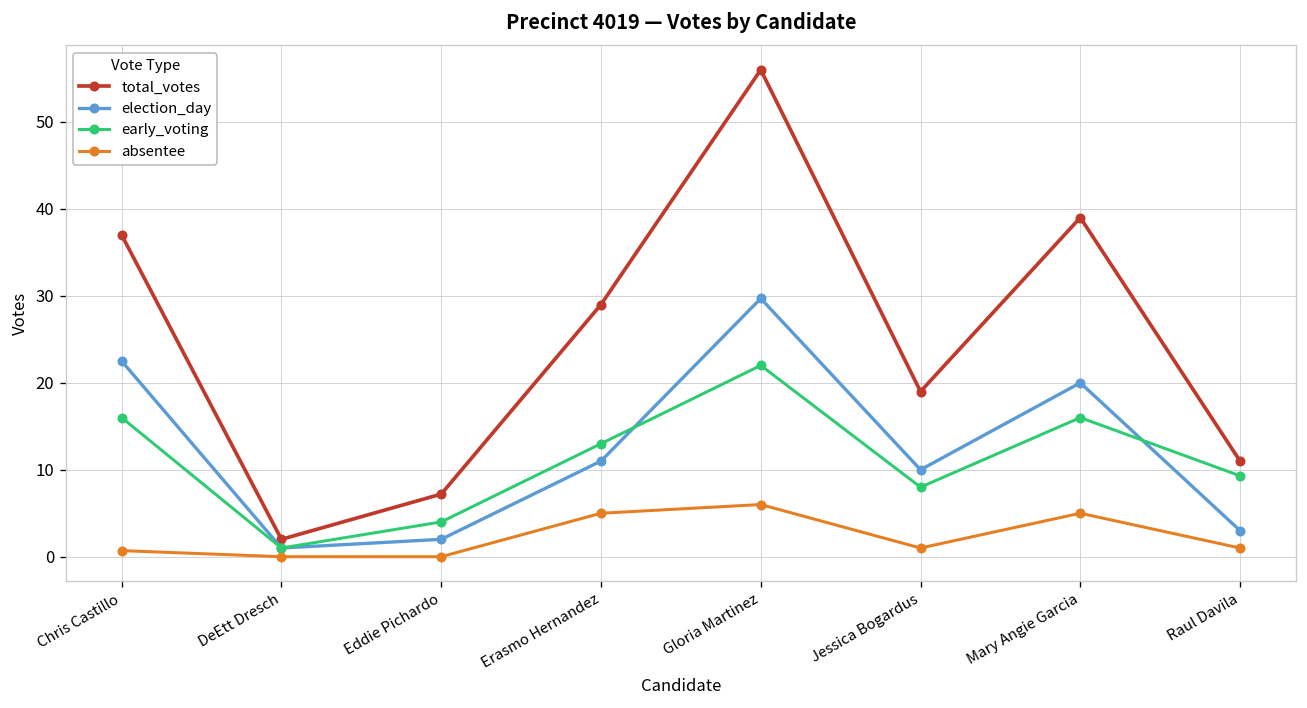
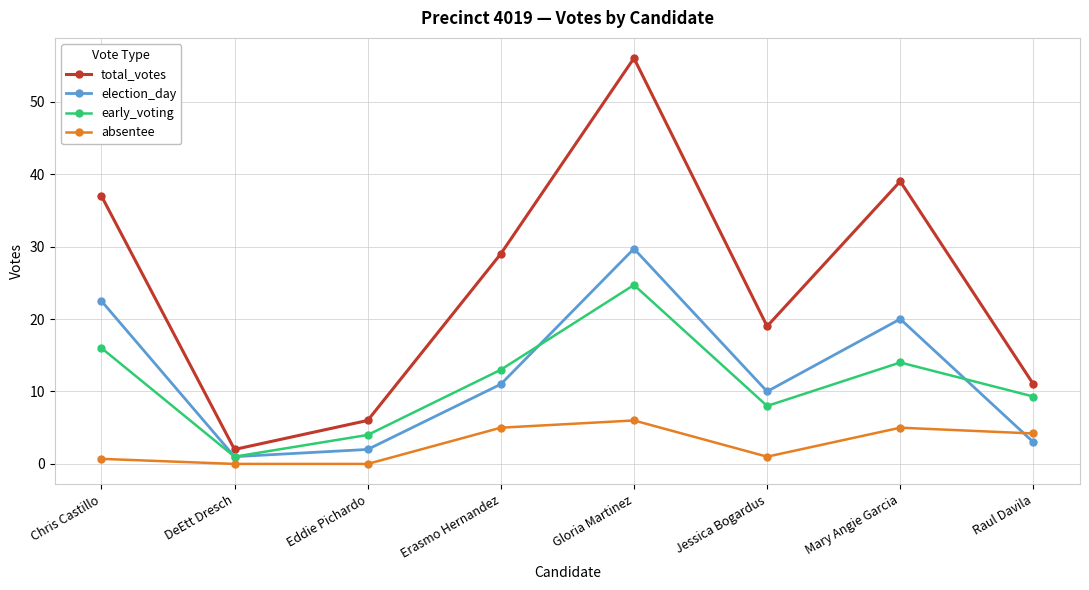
total_votes, Eddie Pichardo: 7 -> 6
early_voting, Gloria Martinez: 22 -> 25
early_voting, Mary Angie Garcia: 16 -> 14
absentee, Raul Davila: 1 -> 4
